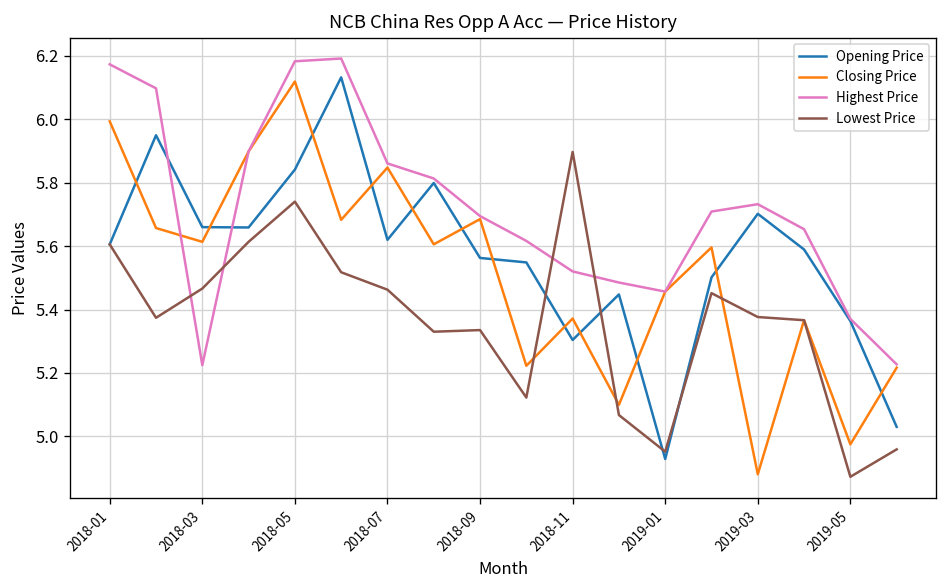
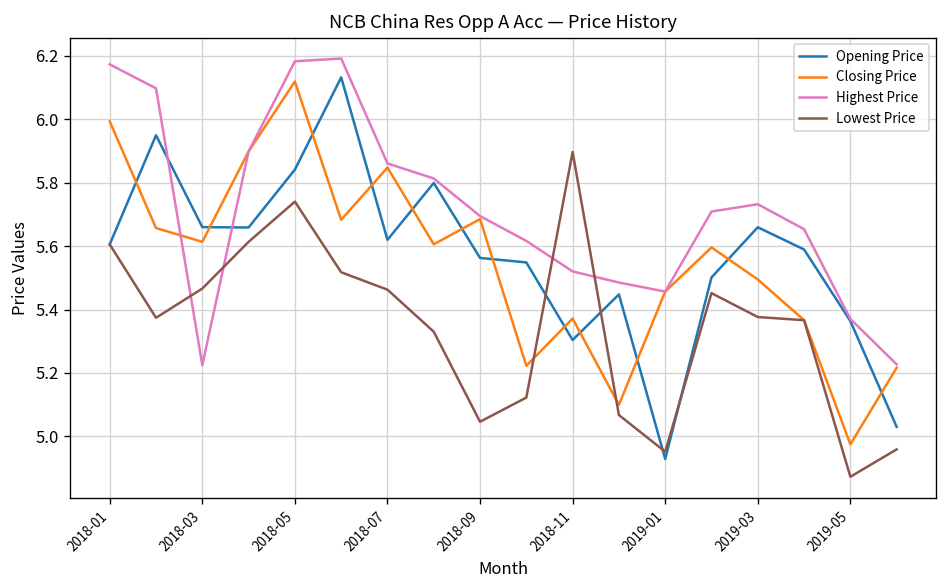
Lowest Price, 2018-09: 5.34 -> 5.05
Opening Price, 2019-03: 5.70 -> 5.66
Closing Price, 2019-03: 4.88 -> 5.49
